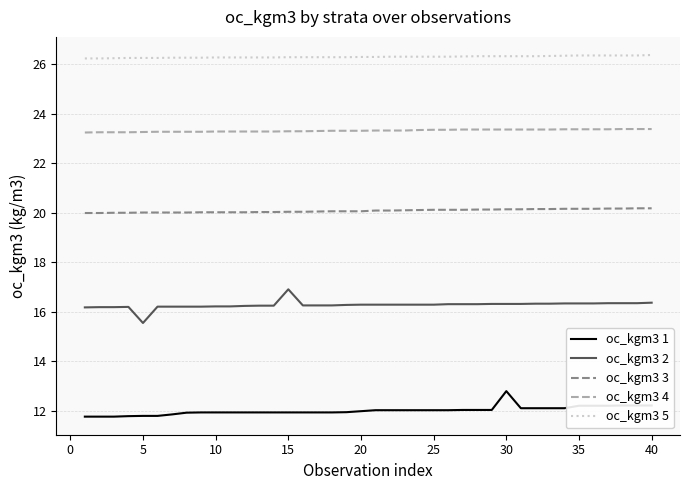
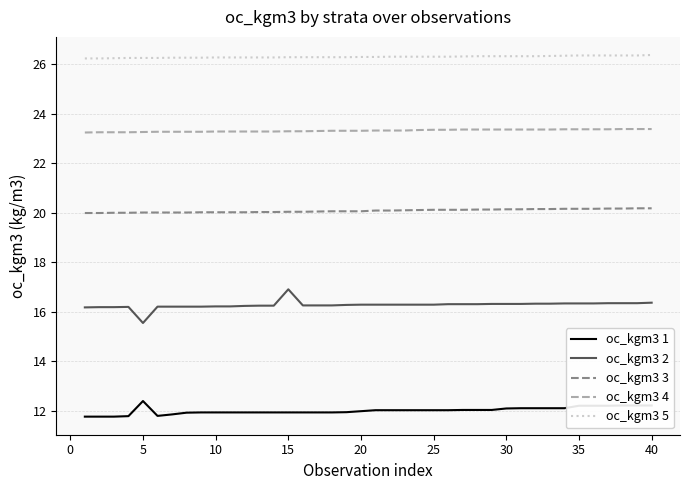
oc_kgm3 1, 5: 11.8 -> 12.4
oc_kgm3 1, 30: 12.8 -> 12.1
